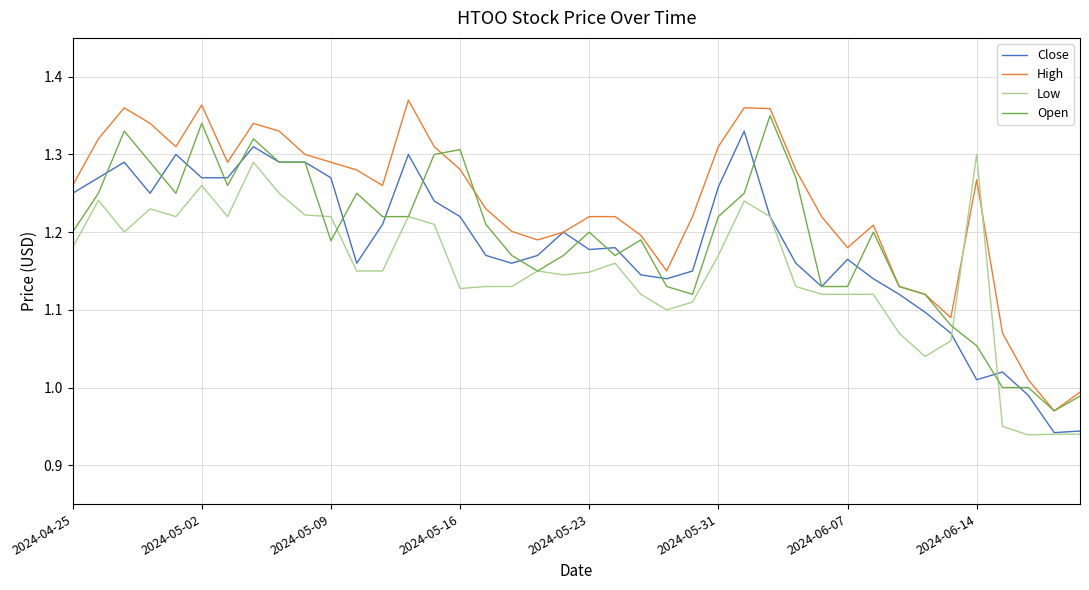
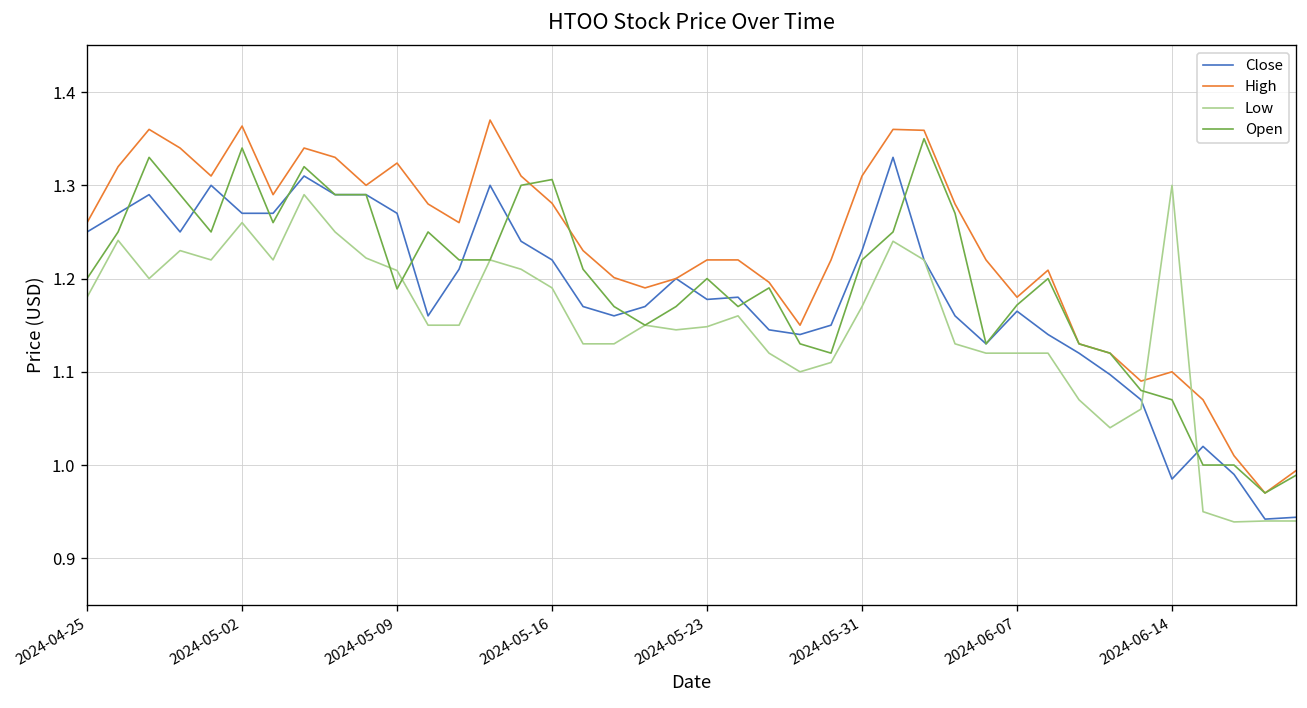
High, 2024-05-09: 1.29 -> 1.32
Low, 2024-05-09: 1.22 -> 1.21
Low, 2024-05-16: 1.13 -> 1.19
Close, 2024-05-31: 1.26 -> 1.23
Open, 2024-06-07: 1.13 -> 1.17
Close, 2024-06-14: 1.01 -> 0.98
High, 2024-06-14: 1.27 -> 1.10
Open, 2024-06-14: 1.05 -> 1.07
